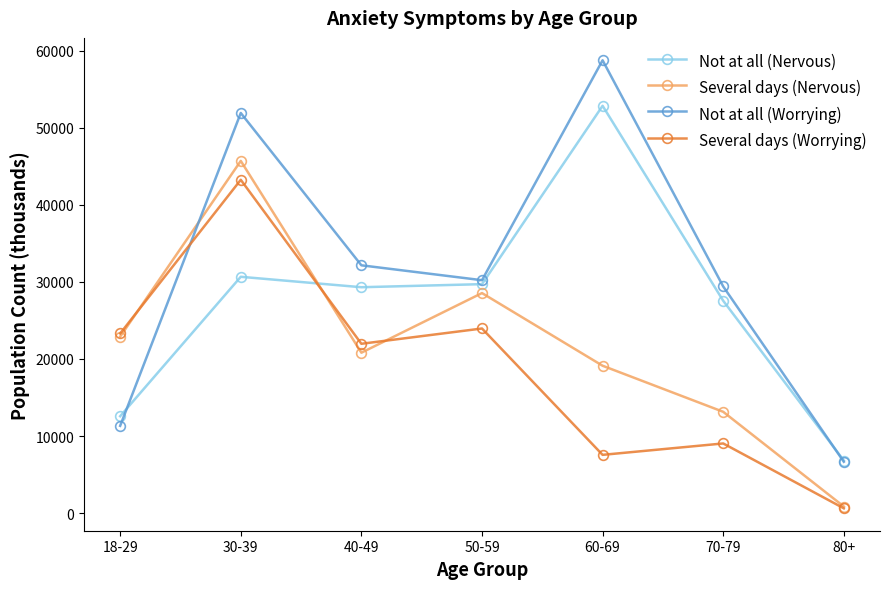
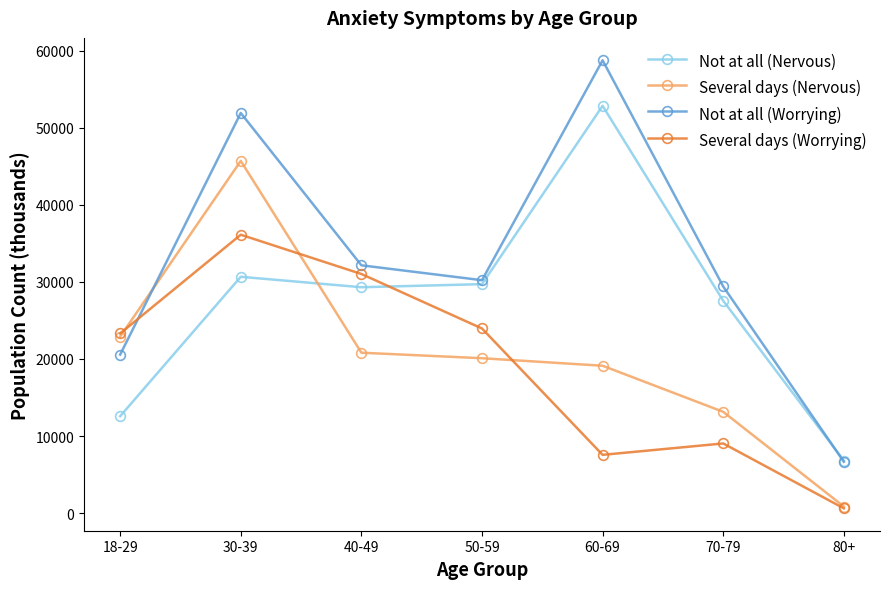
Not at all (Worrying), 18-29: 11000 -> 21000
Several days (Worrying), 30-39: 43000 -> 36000
Several days (Worrying), 40-49: 22000 -> 31000
Several days (Nervous), 50-59: 29000 -> 20000
